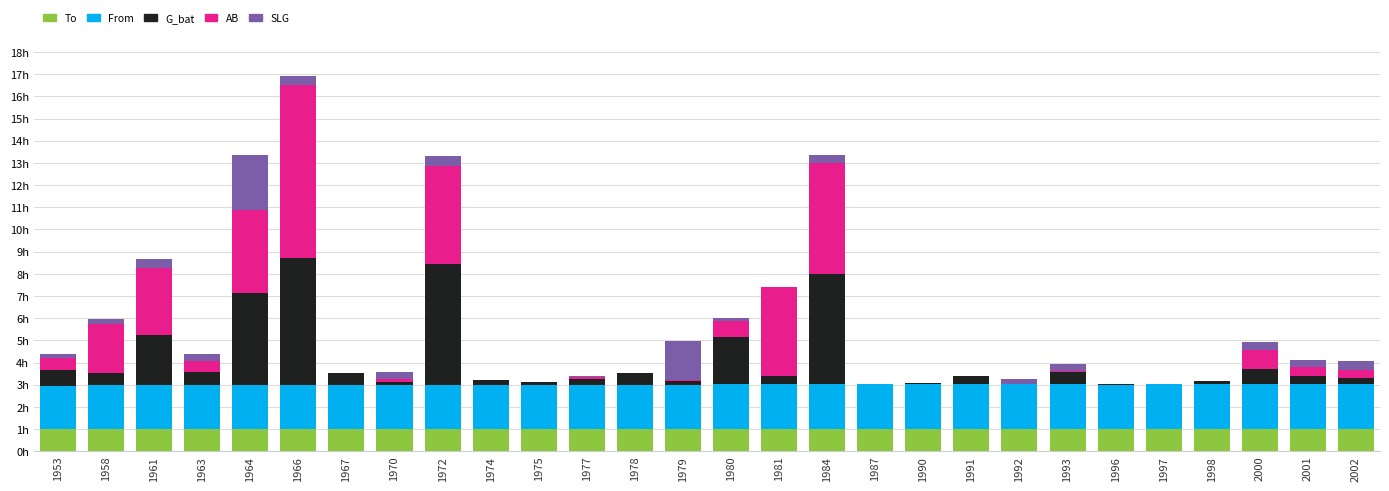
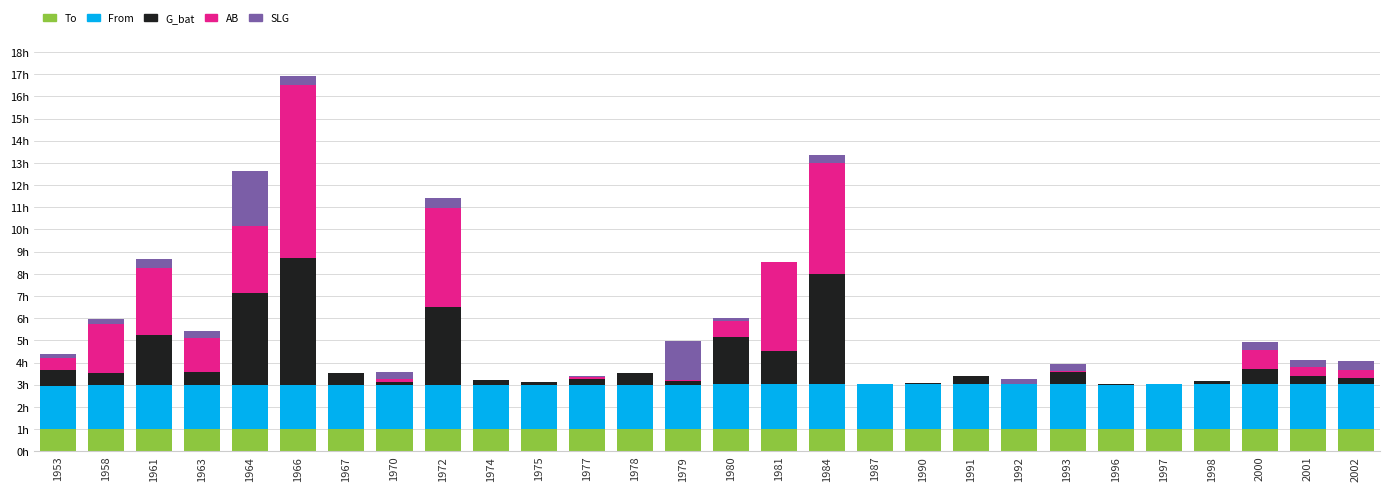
AB, 1963: 0.5h -> 1.5h
AB, 1964: 3.8h -> 3.0h
G_bat, 1972: 5.4h -> 3.5h
G_bat, 1981: 0.4h -> 1.5h
